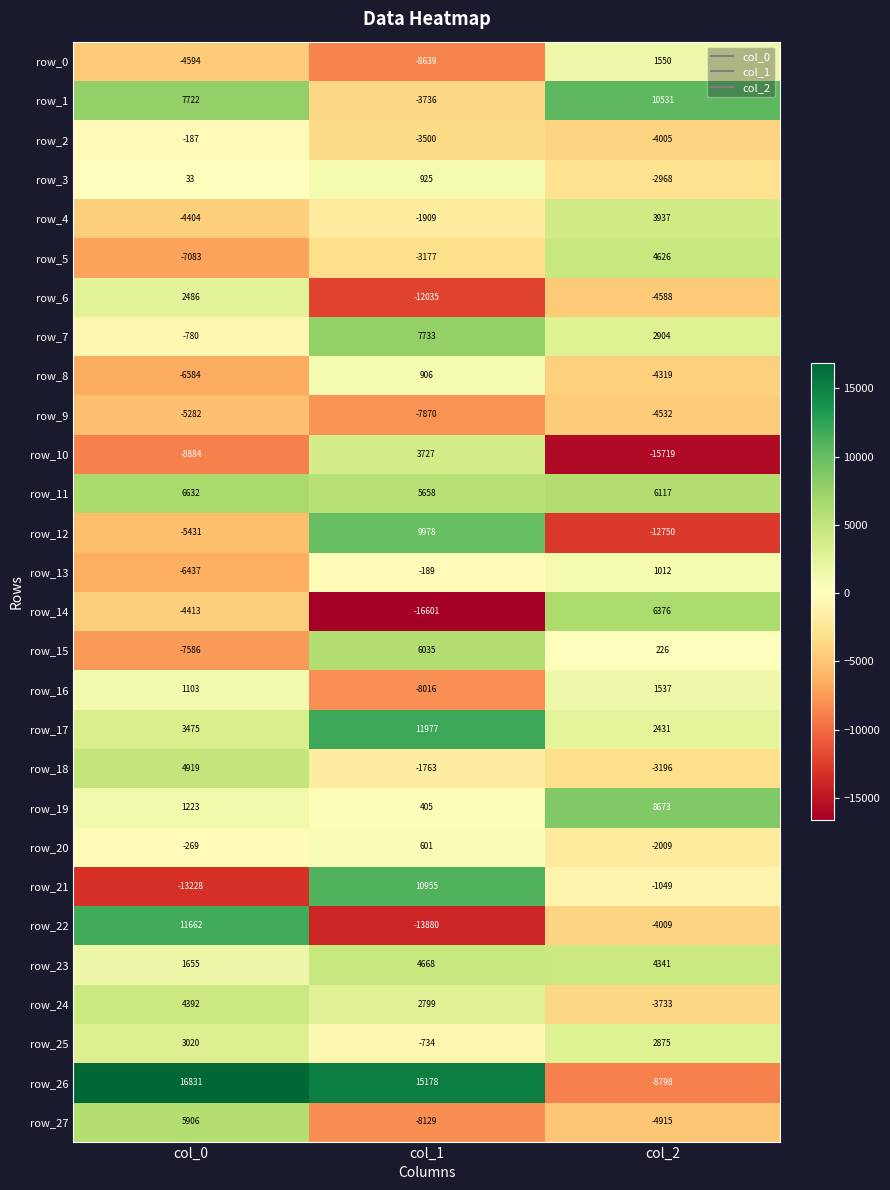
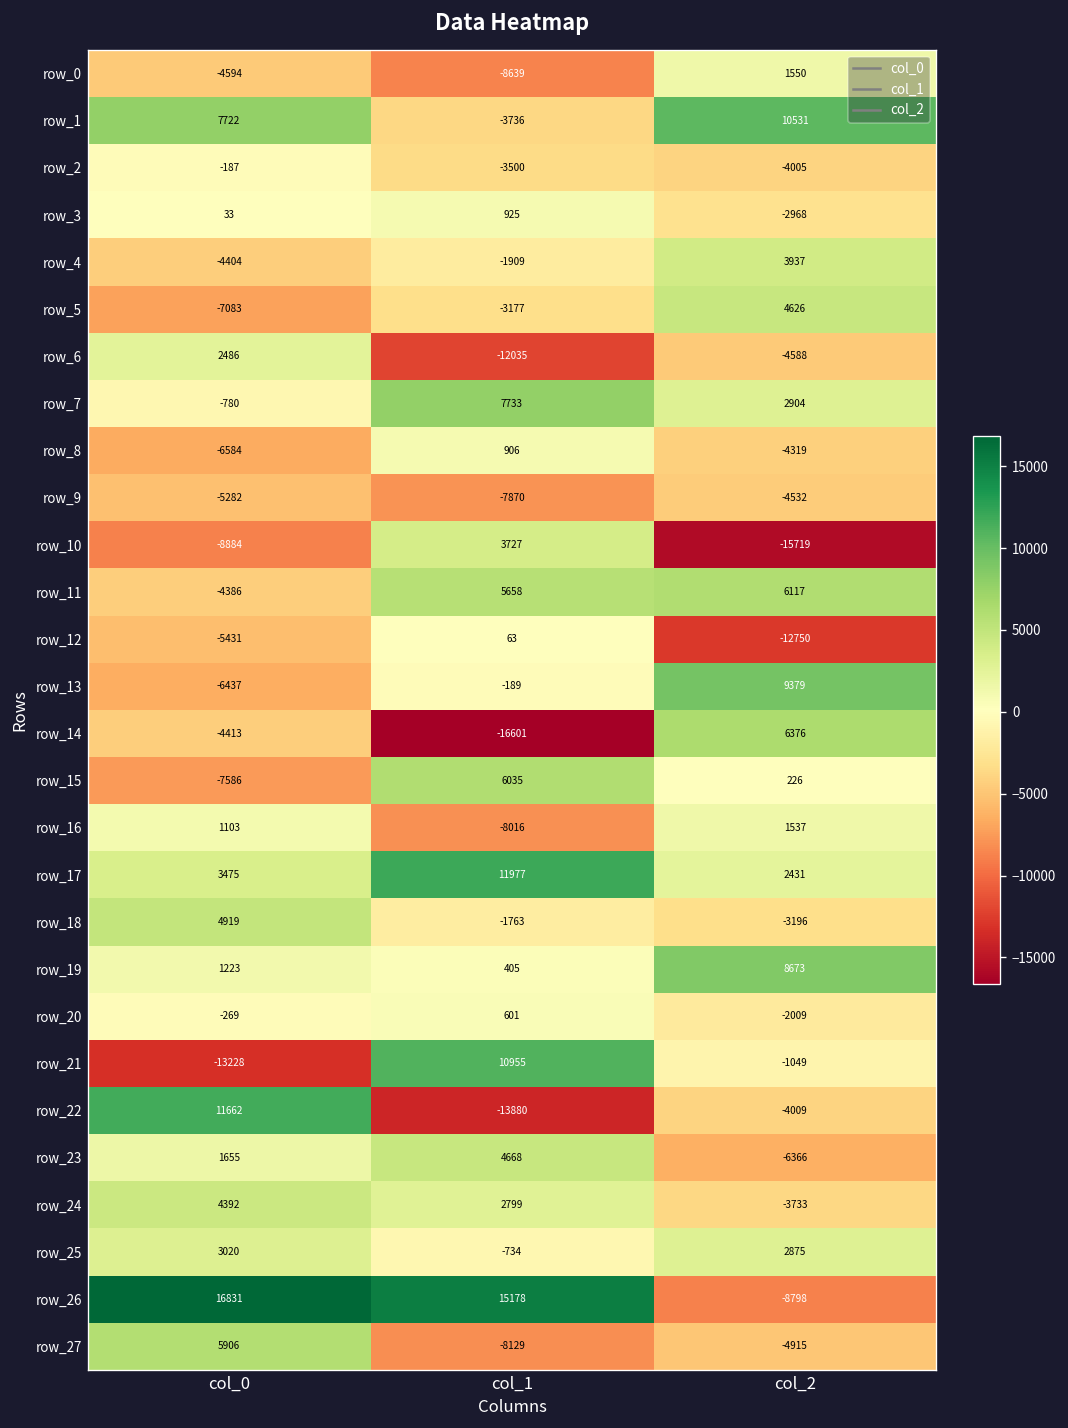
row_11, col_0: 6632 -> -4386
row_12, col_1: 9978 -> 63
row_13, col_2: 1012 -> 9379
row_23, col_2: 4341 -> -6366
